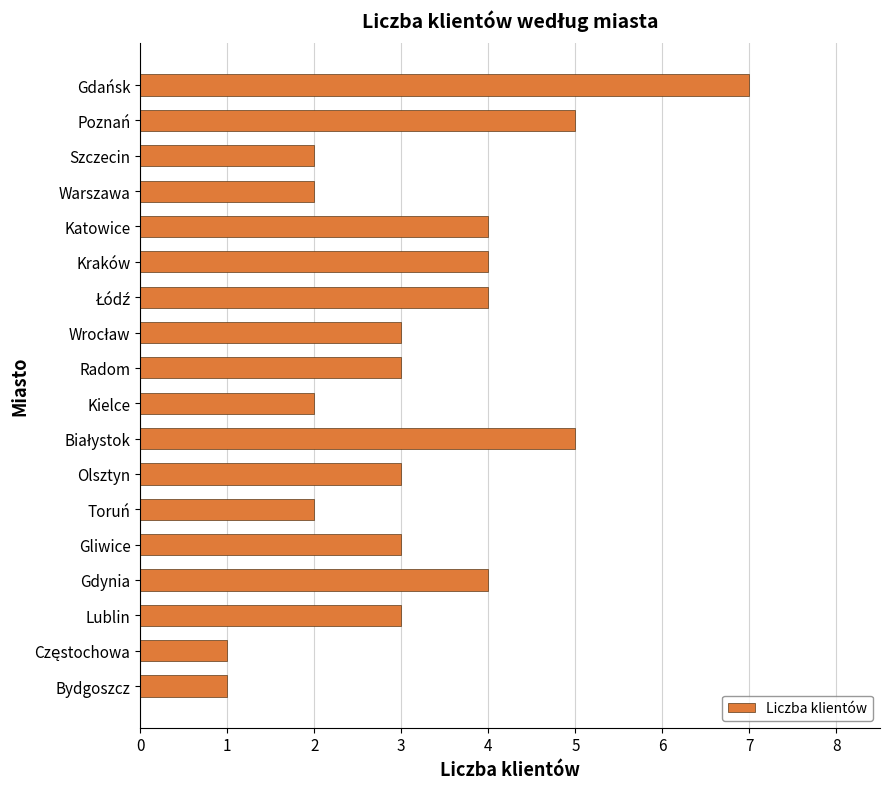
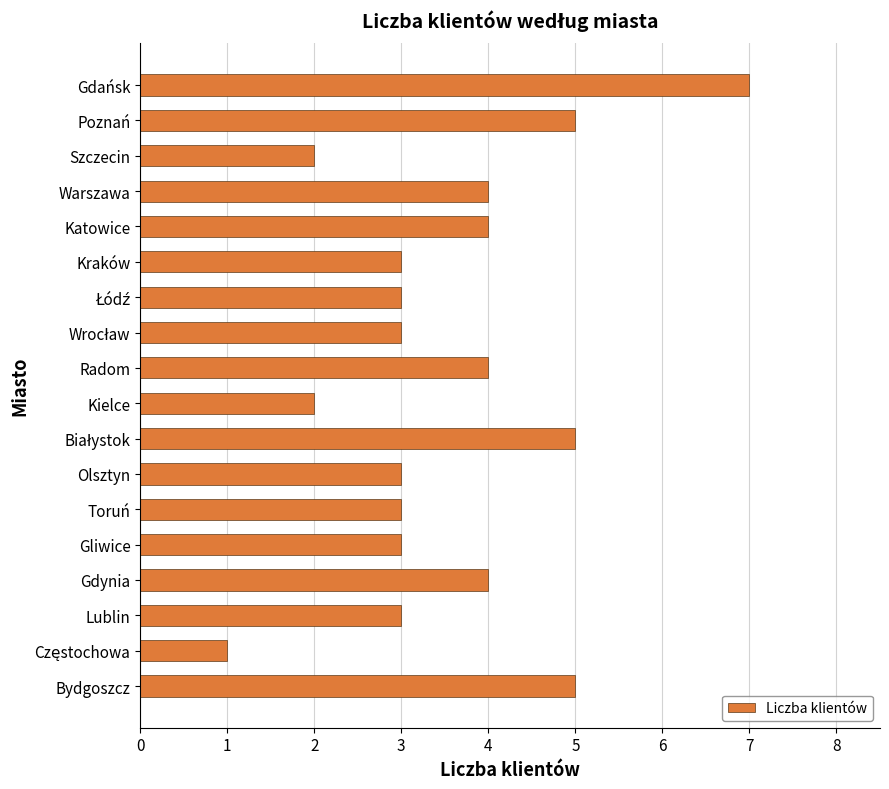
Warszawa: 2 -> 4
Kraków: 4 -> 3
Łódź: 4 -> 3
Radom: 3 -> 4
Toruń: 2 -> 3
Bydgoszcz: 1 -> 5
